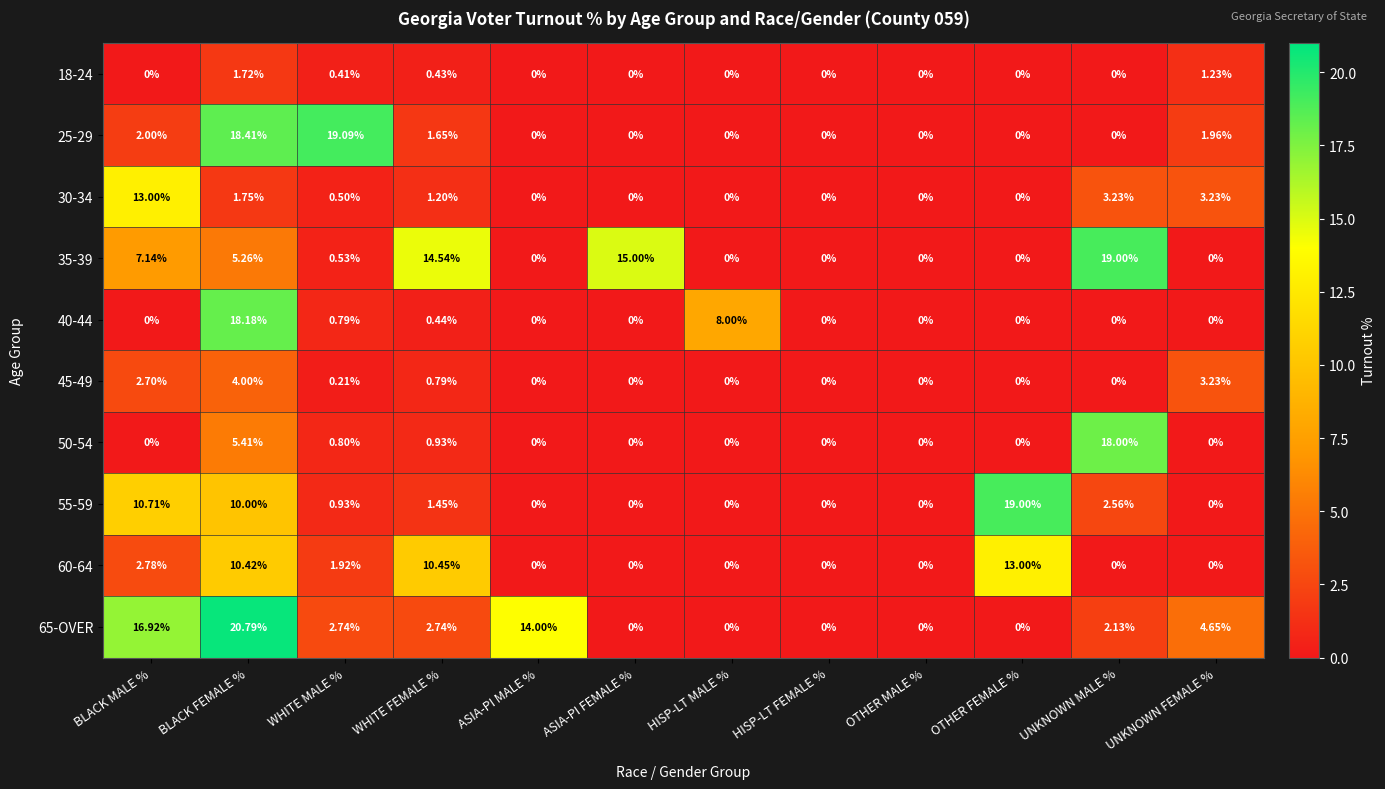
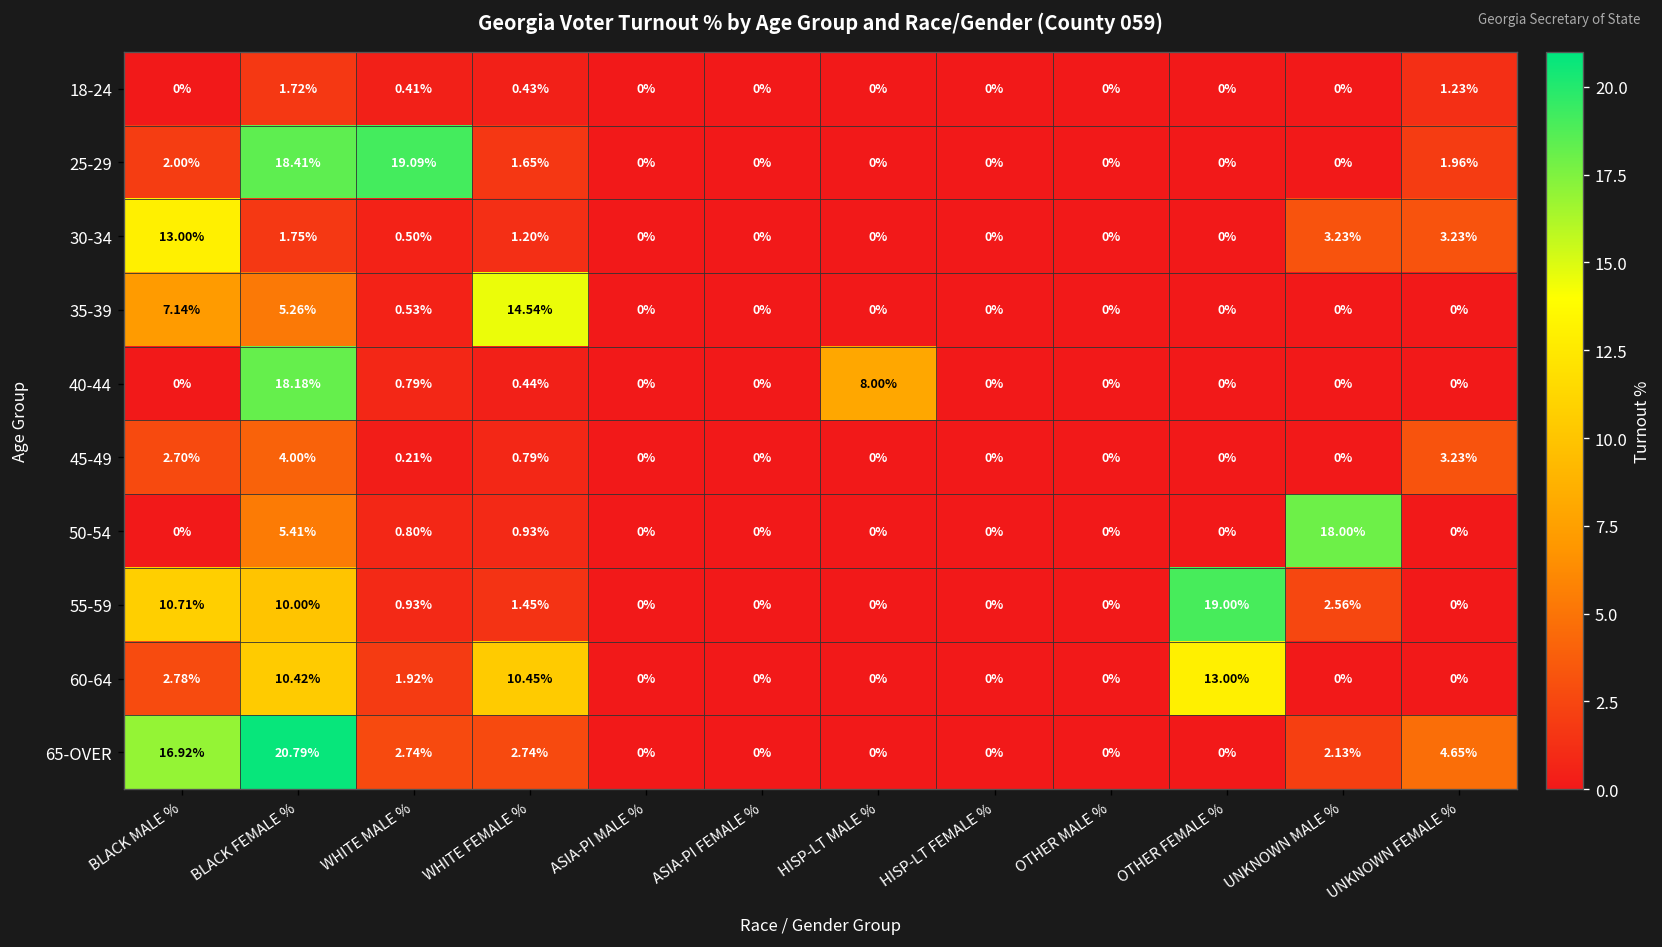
35-39, ASIA-PI FEMALE %: 15.00% -> 0%
35-39, UNKNOWN MALE %: 19.00% -> 0%
65-OVER, ASIA-PI MALE %: 14.00% -> 0%
